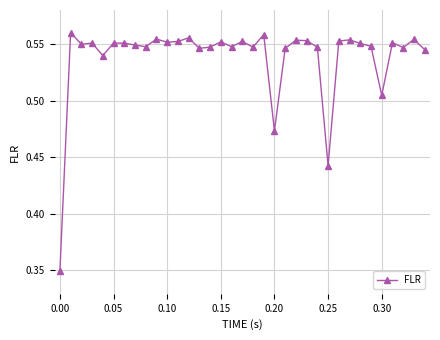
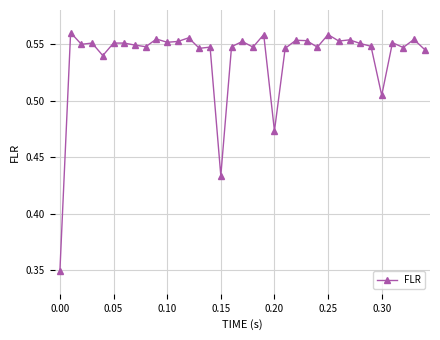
0.15: 0.552 -> 0.434
0.25: 0.443 -> 0.559
